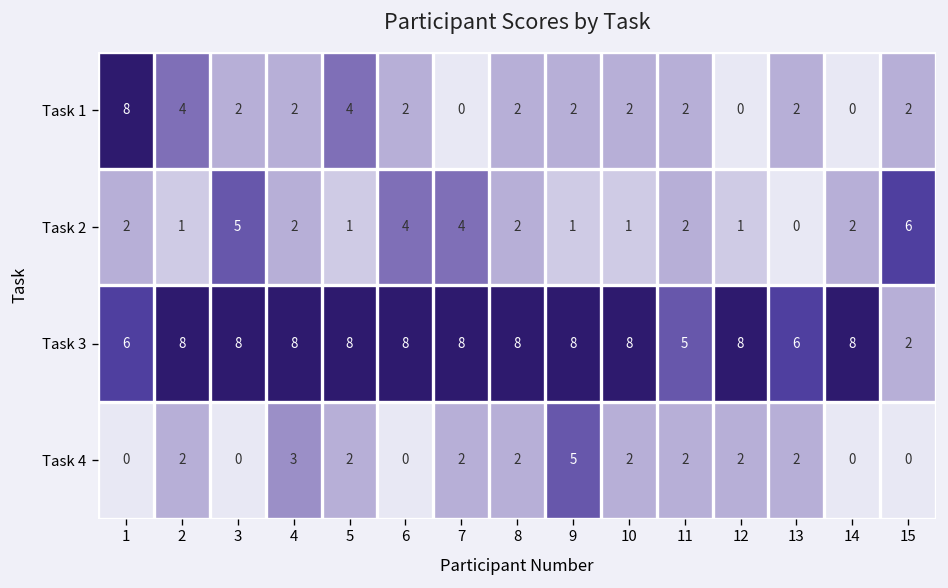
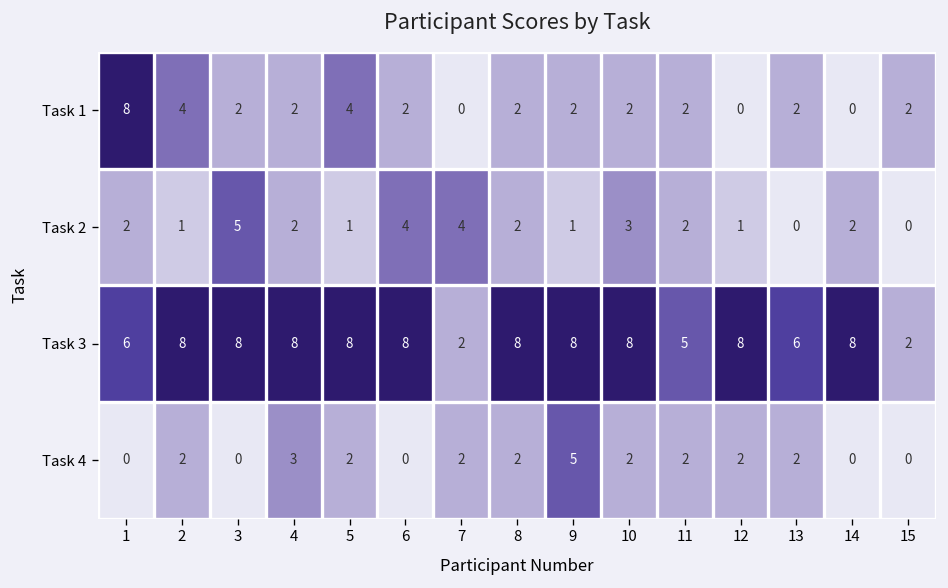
Task 2, 10: 1 -> 3
Task 2, 15: 6 -> 0
Task 3, 7: 8 -> 2
